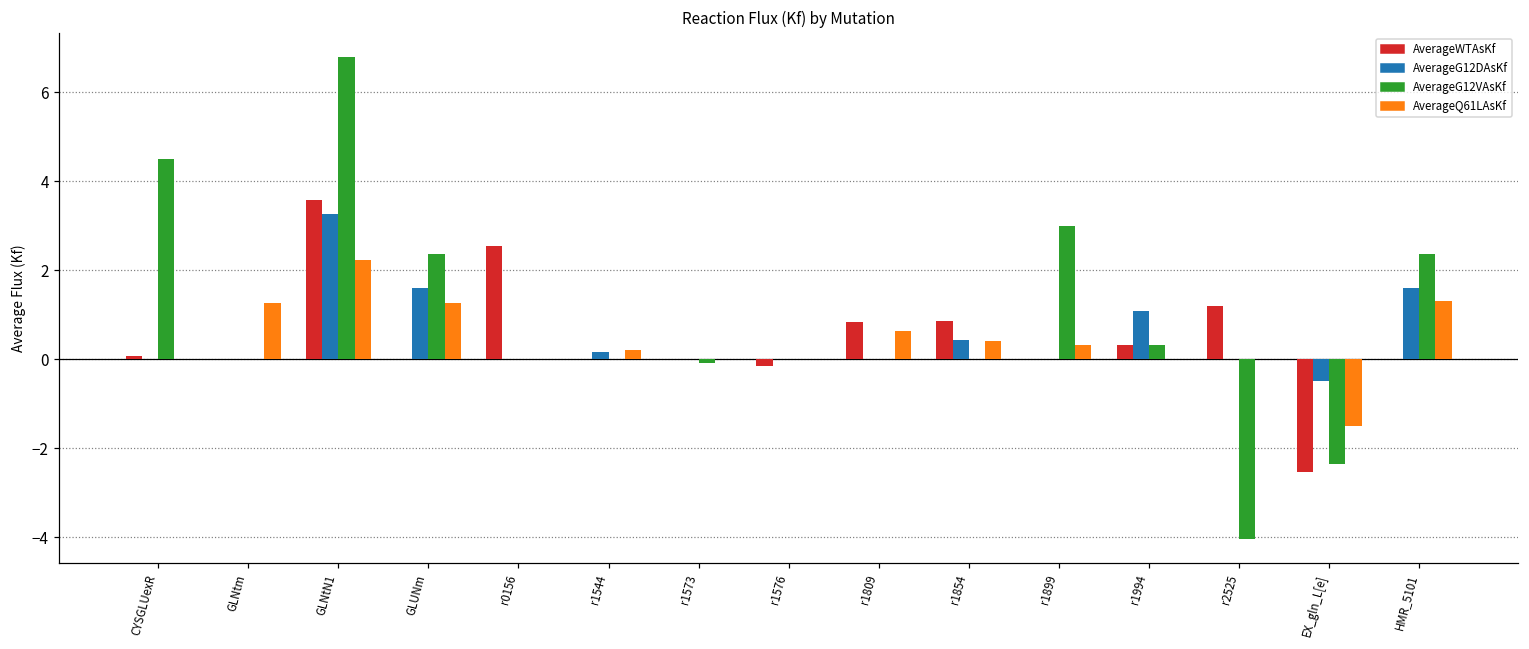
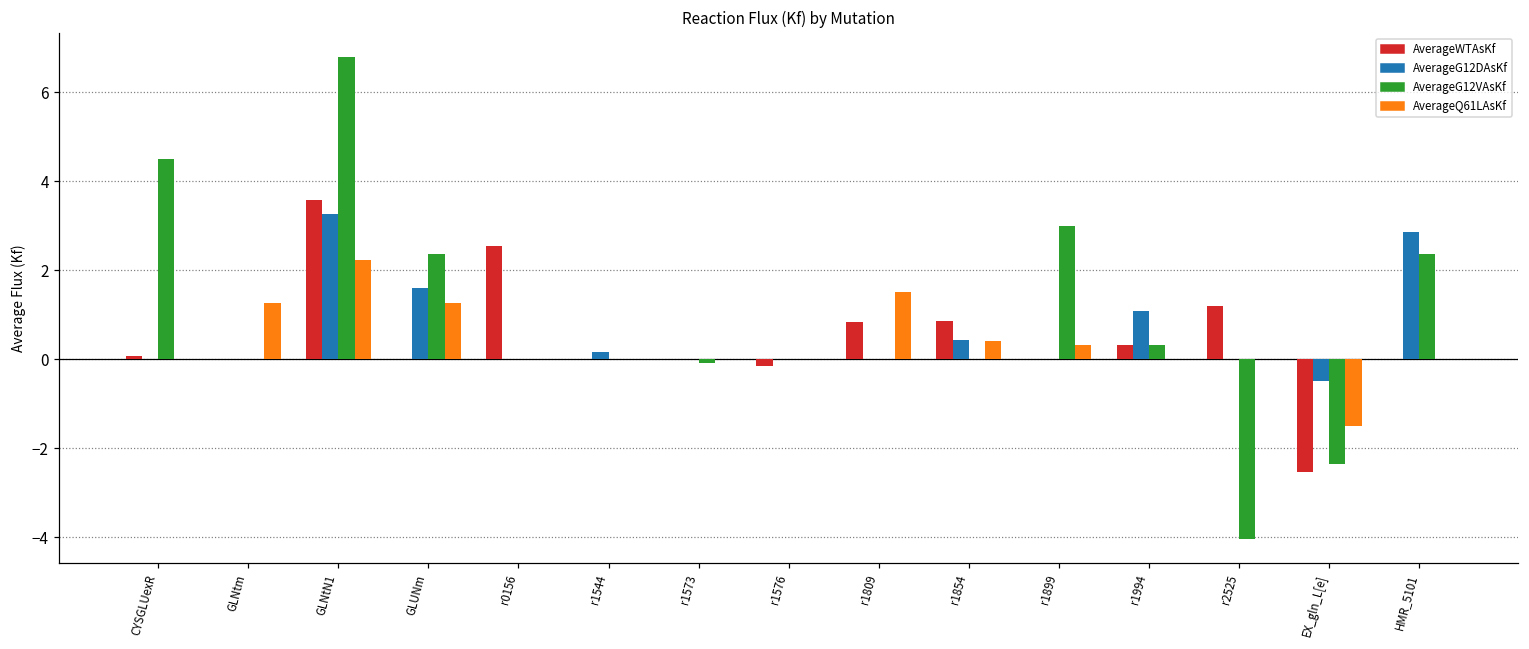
AverageQ61LAsKf, r1544: 0.2 -> 0.0
AverageQ61LAsKf, r1809: 0.6 -> 1.5
AverageG12DAsKf, HMR_5101: 1.6 -> 2.9
AverageQ61LAsKf, HMR_5101: 1.3 -> 0.0
